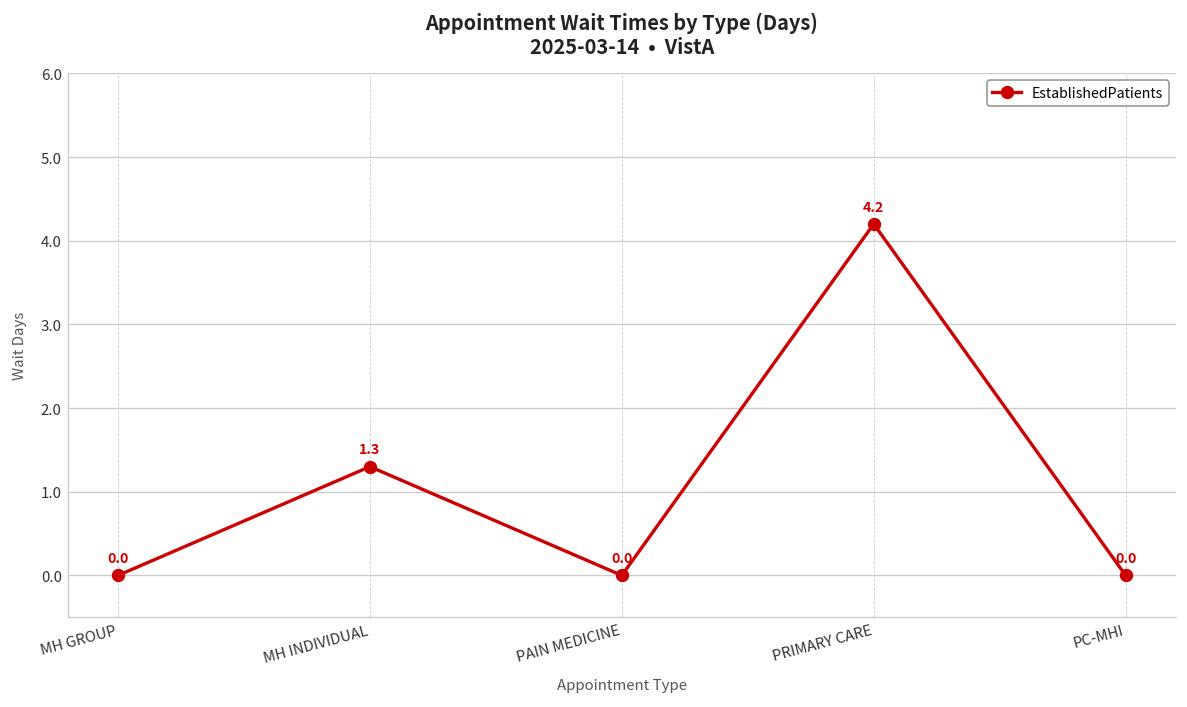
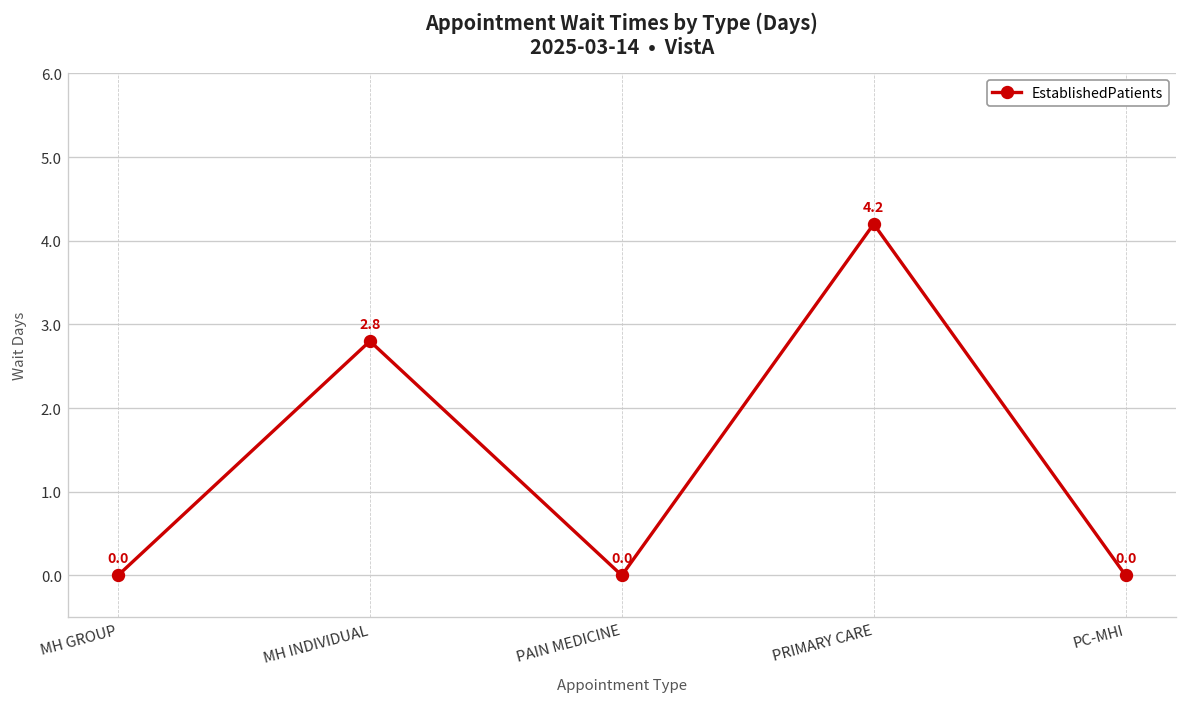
MH INDIVIDUAL: 1.3 -> 2.8
